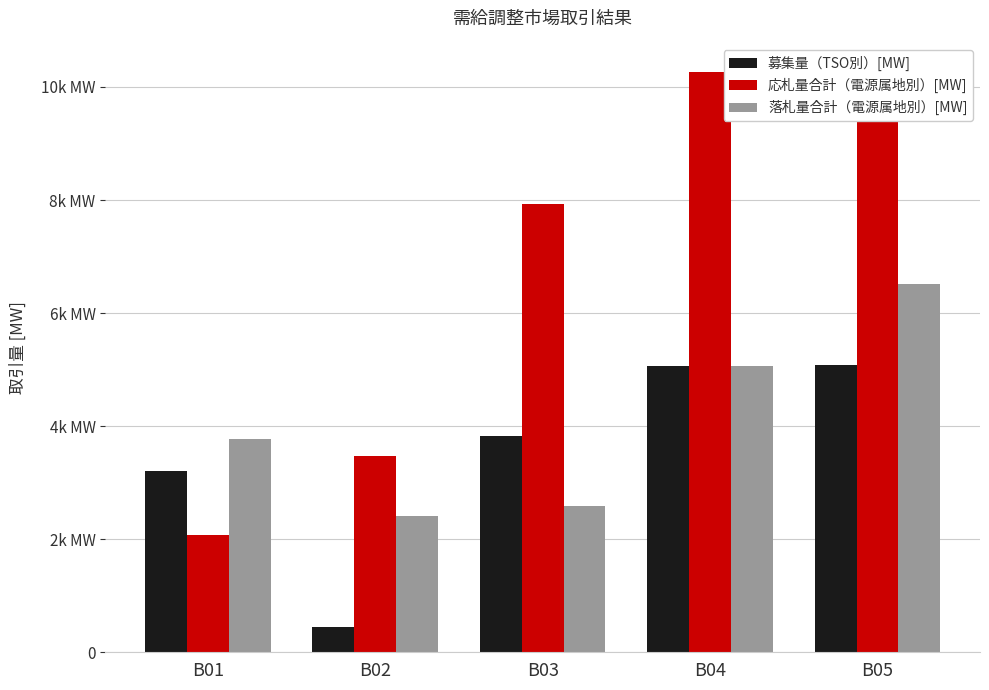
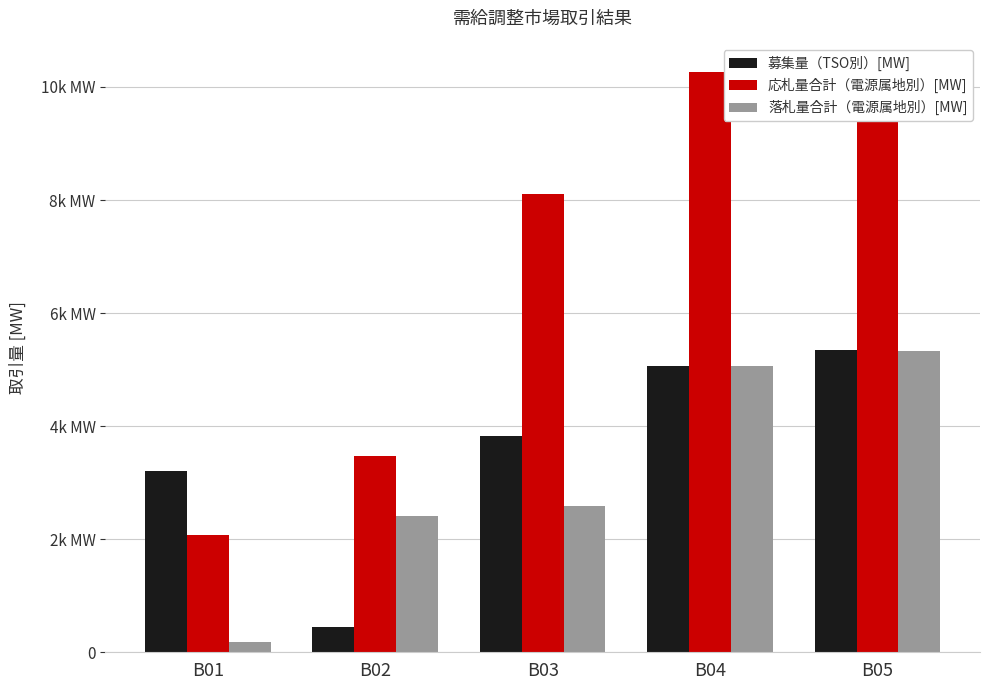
落札量合計（電源属地別）[MW], B01: 3.8k MW -> 0.2k MW
応札量合計（電源属地別）[MW], B03: 7.9k MW -> 8.1k MW
募集量（TSO別）[MW], B05: 5.1k MW -> 5.3k MW
落札量合計（電源属地別）[MW], B05: 6.5k MW -> 5.3k MW
